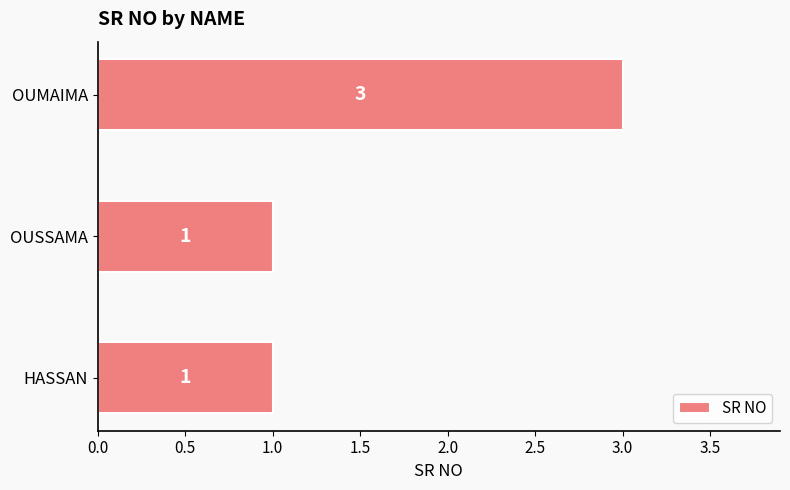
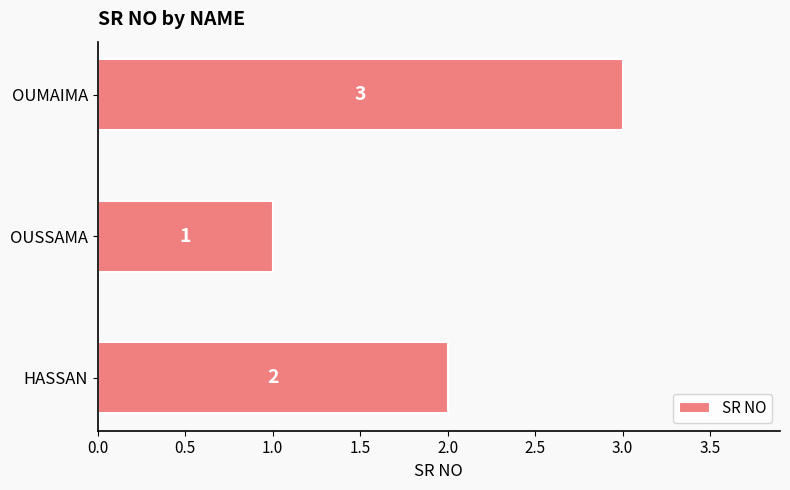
HASSAN: 1 -> 2
